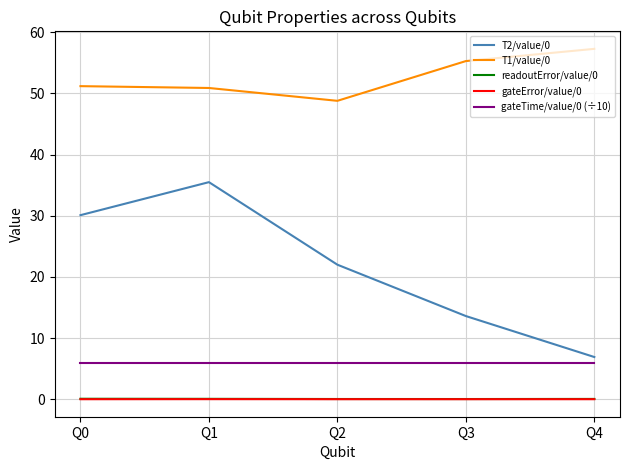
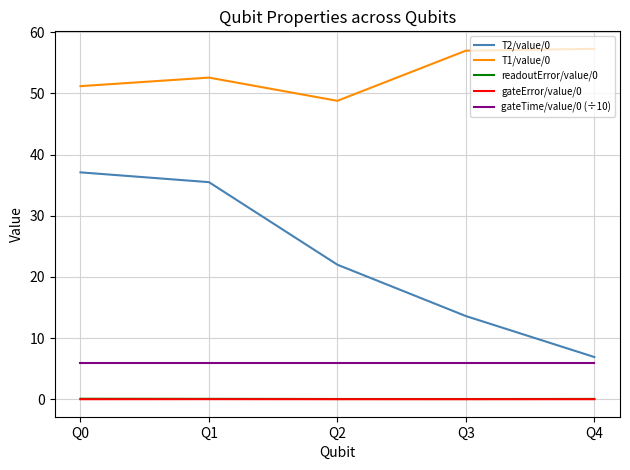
T2/value/0, Q0: 30 -> 37
T1/value/0, Q1: 51 -> 53
T1/value/0, Q3: 55 -> 57
